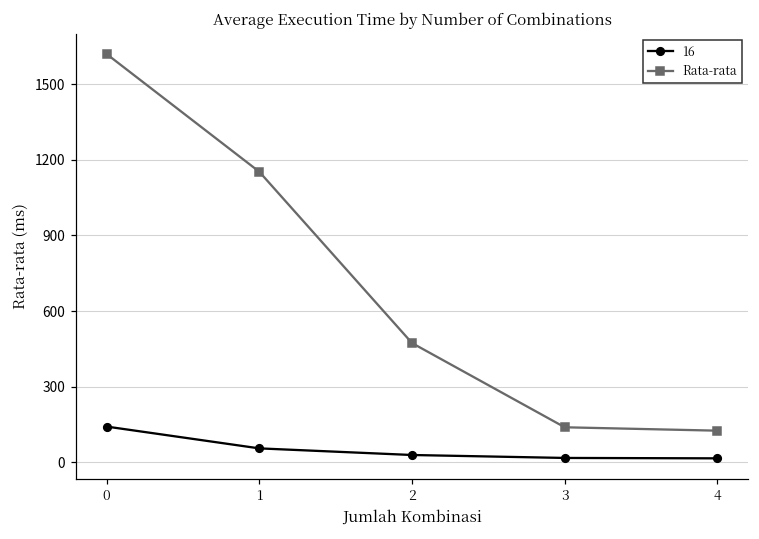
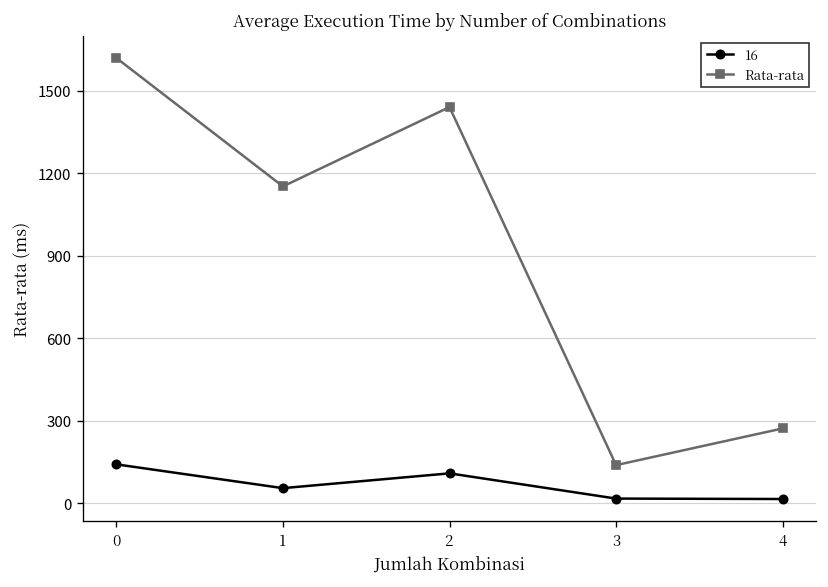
16, 2: 30 -> 110
Rata-rata, 2: 470 -> 1440
Rata-rata, 4: 130 -> 270
